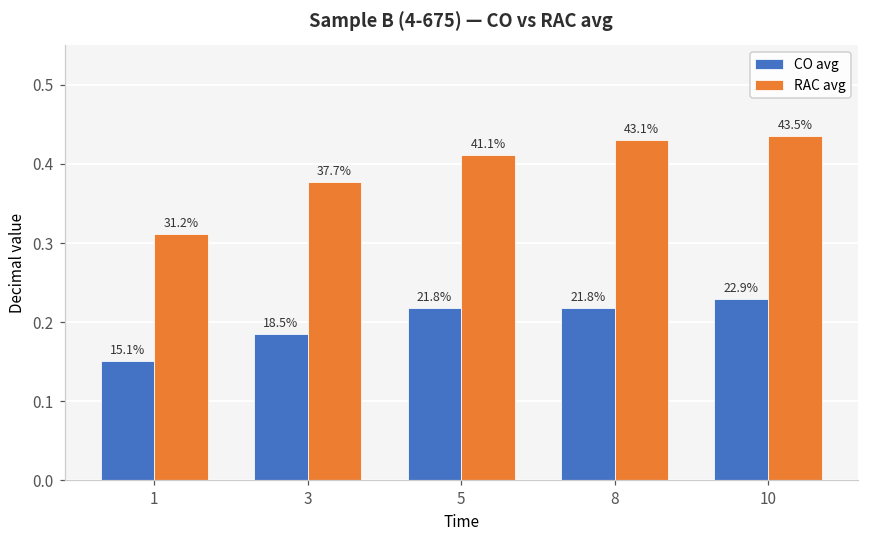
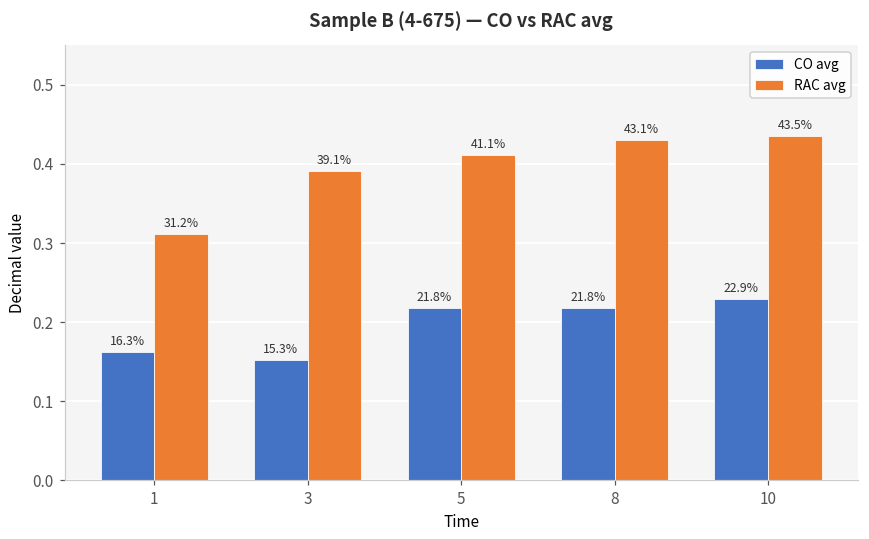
CO avg, 1: 15.1% -> 16.3%
CO avg, 3: 18.5% -> 15.3%
RAC avg, 3: 37.7% -> 39.1%
